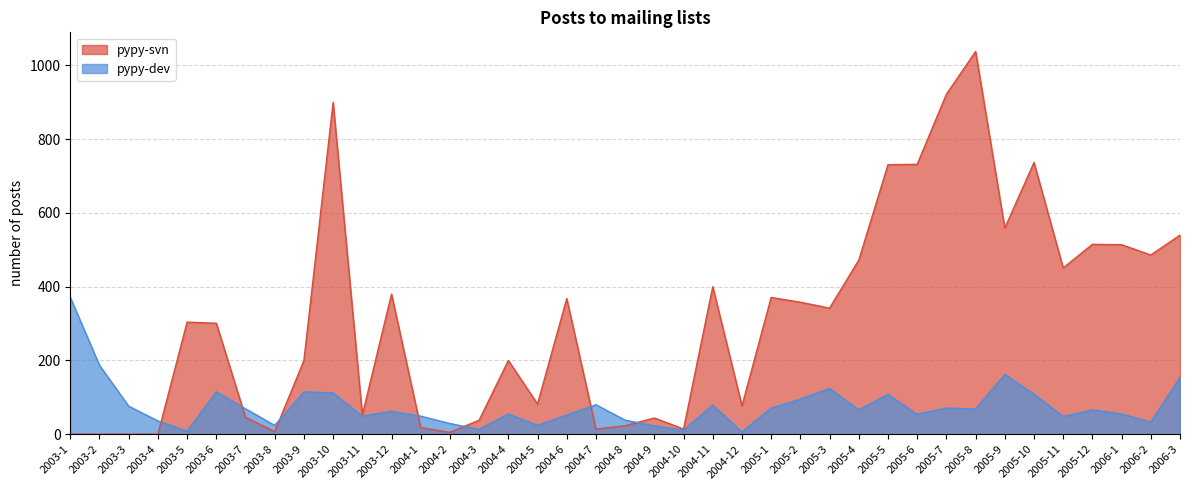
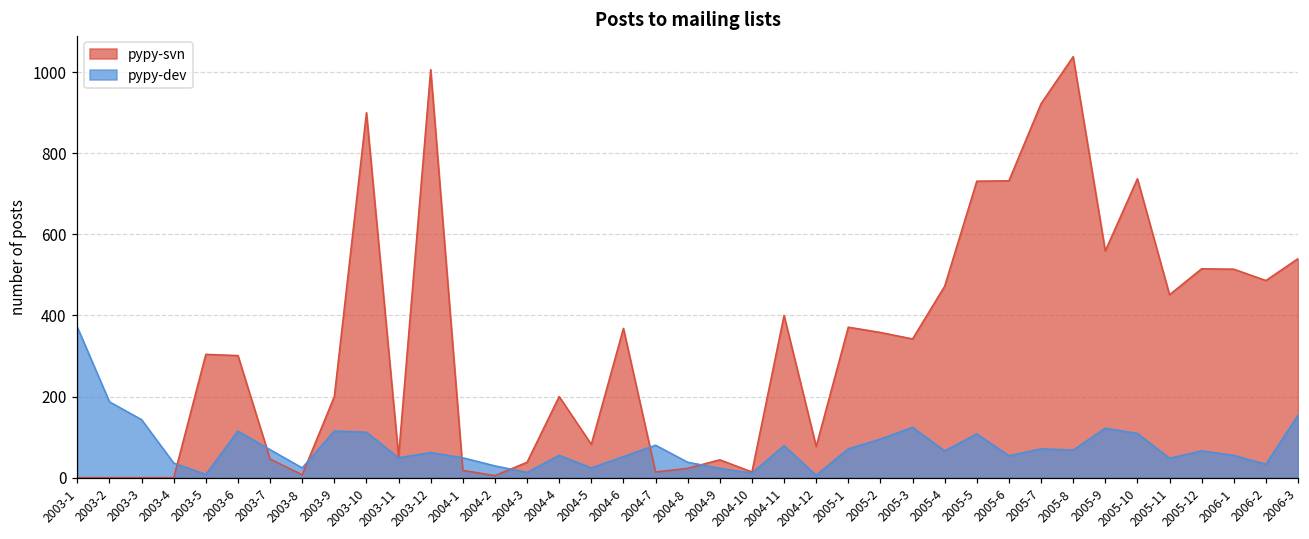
pypy-dev, 2003-3: 80 -> 140
pypy-svn, 2003-12: 380 -> 1010
pypy-dev, 2005-9: 160 -> 120
